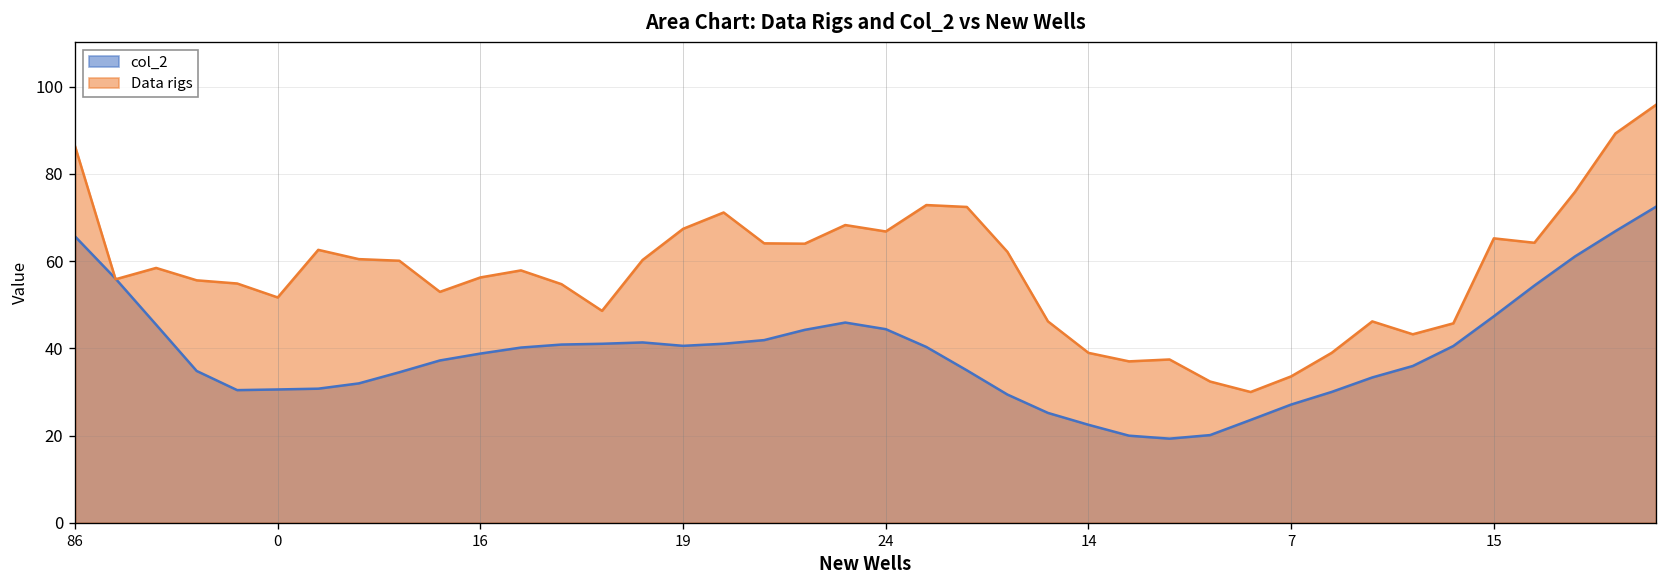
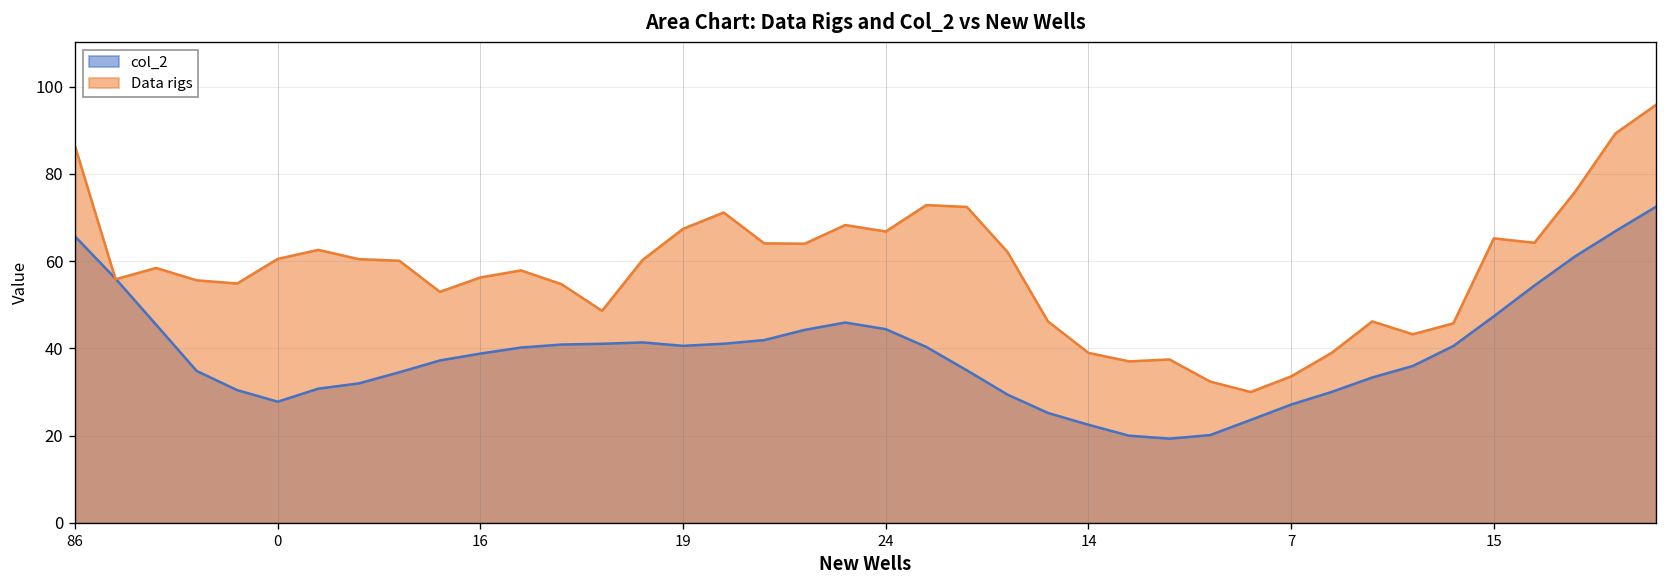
col_2, 0: 31 -> 28
Data rigs, 0: 52 -> 60
